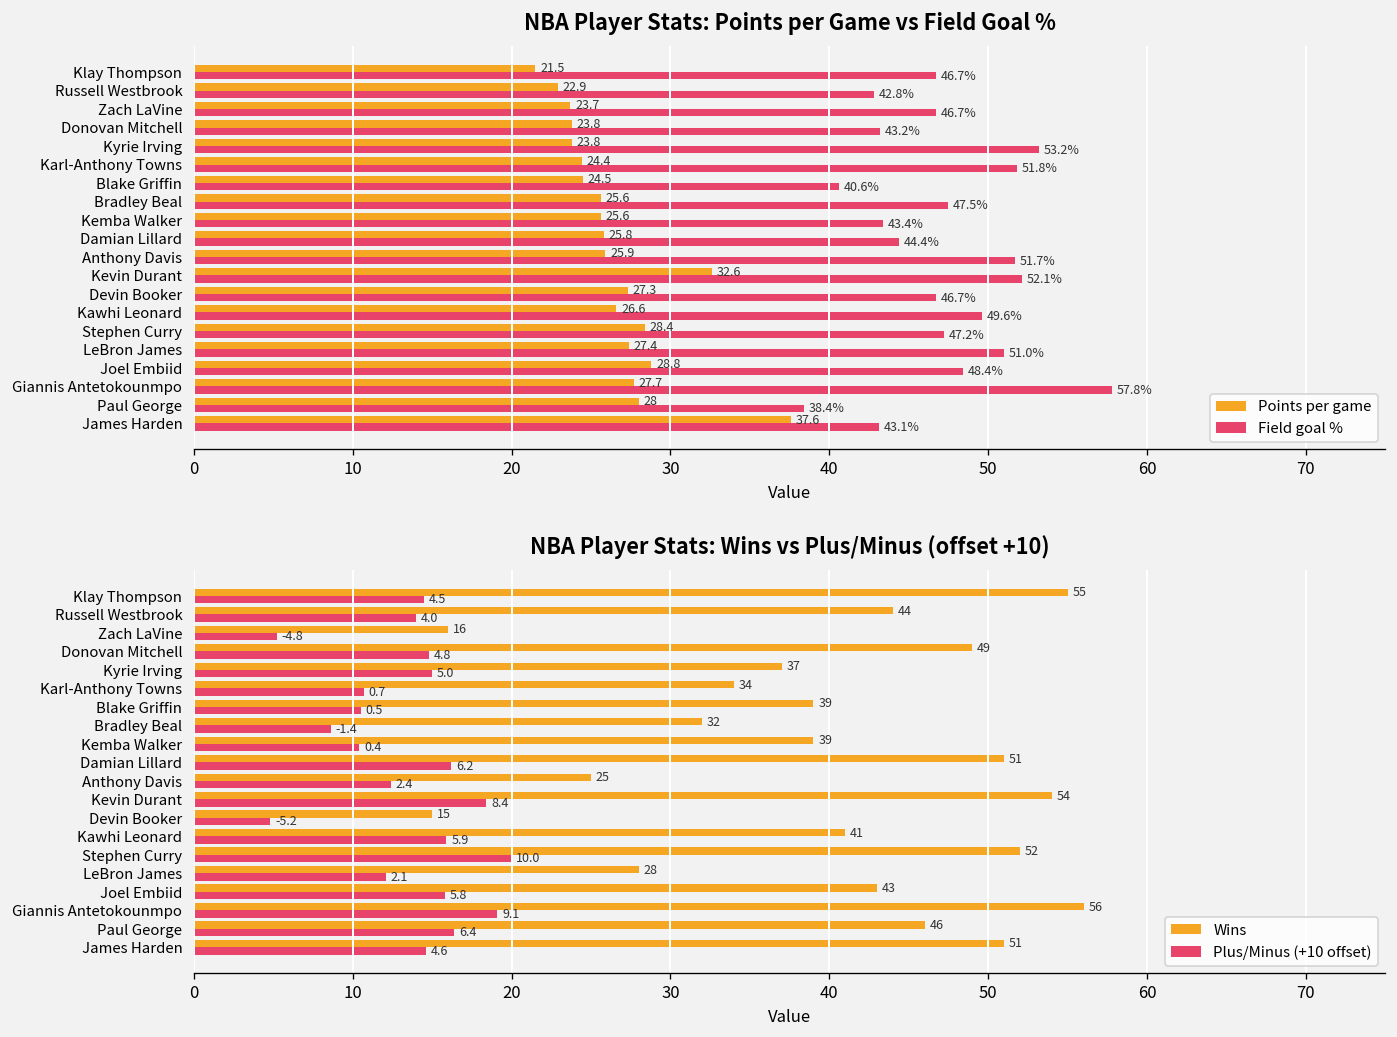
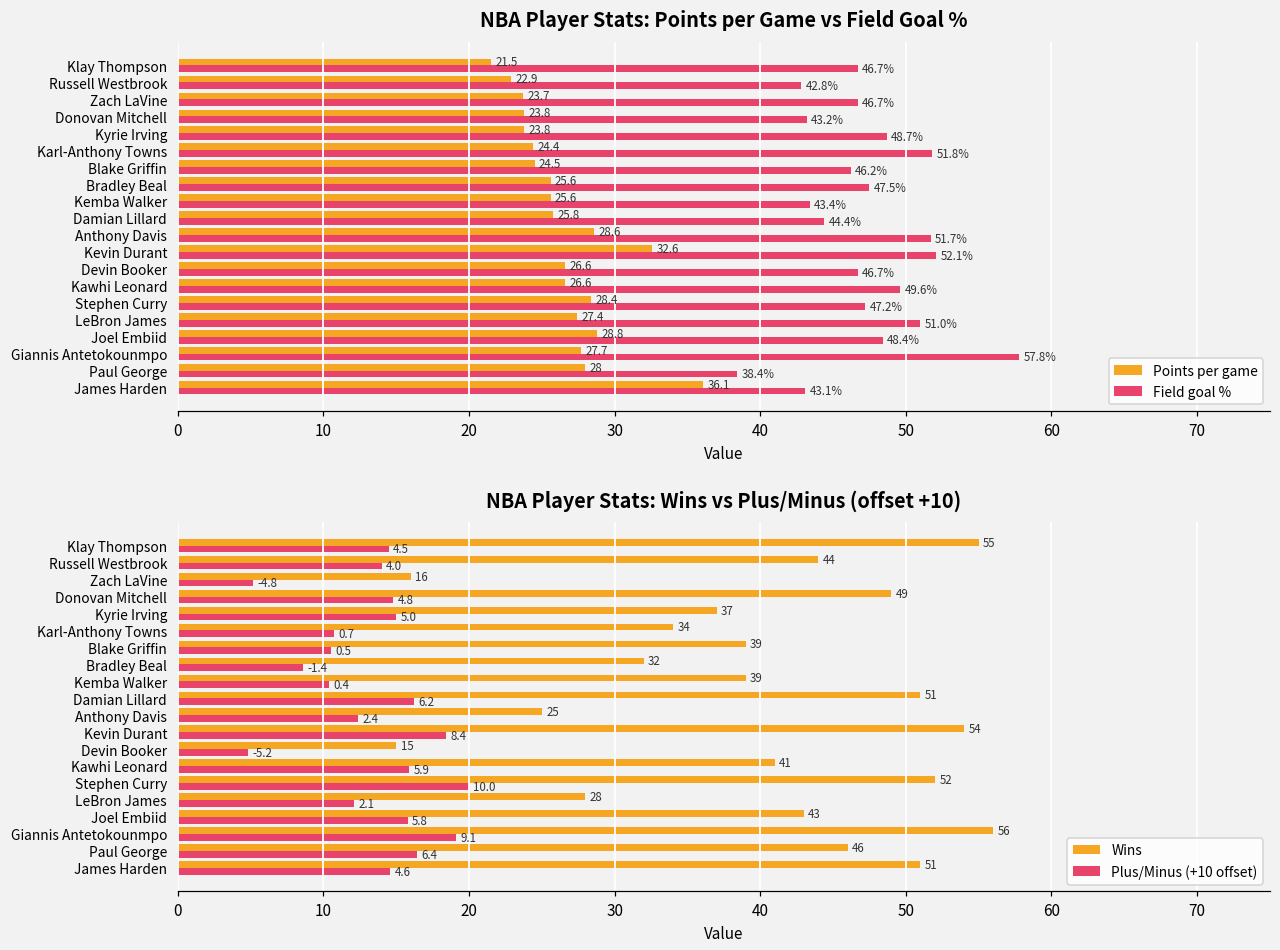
NBA Player Stats: Points per Game vs Field Goal %, Field goal %, Kyrie Irving: 53.2% -> 48.7%
NBA Player Stats: Points per Game vs Field Goal %, Field goal %, Blake Griffin: 40.6% -> 46.2%
NBA Player Stats: Points per Game vs Field Goal %, Points per game, Anthony Davis: 25.9 -> 28.6
NBA Player Stats: Points per Game vs Field Goal %, Points per game, Devin Booker: 27.3 -> 26.6
NBA Player Stats: Points per Game vs Field Goal %, Points per game, James Harden: 37.6 -> 36.1
